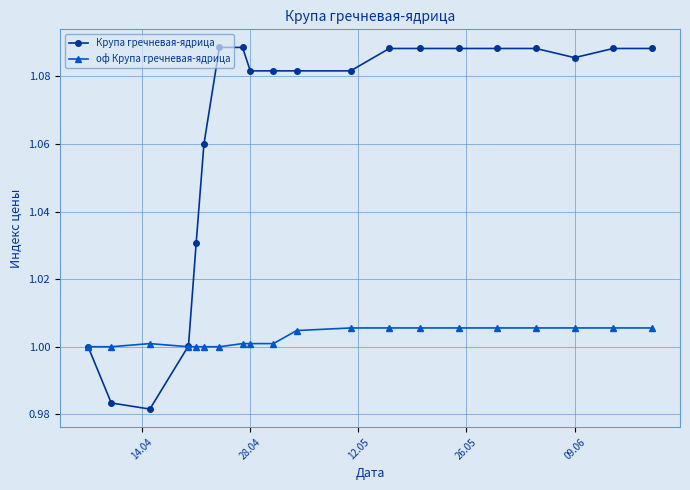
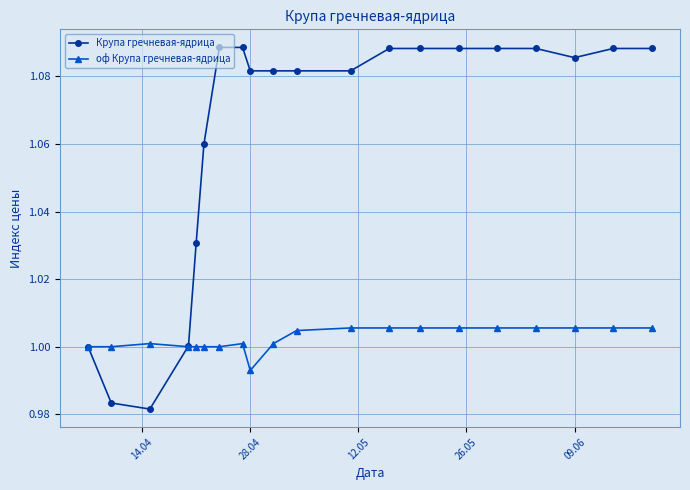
оф Крупа гречневая-ядрица, 28.04: 1.001 -> 0.993
